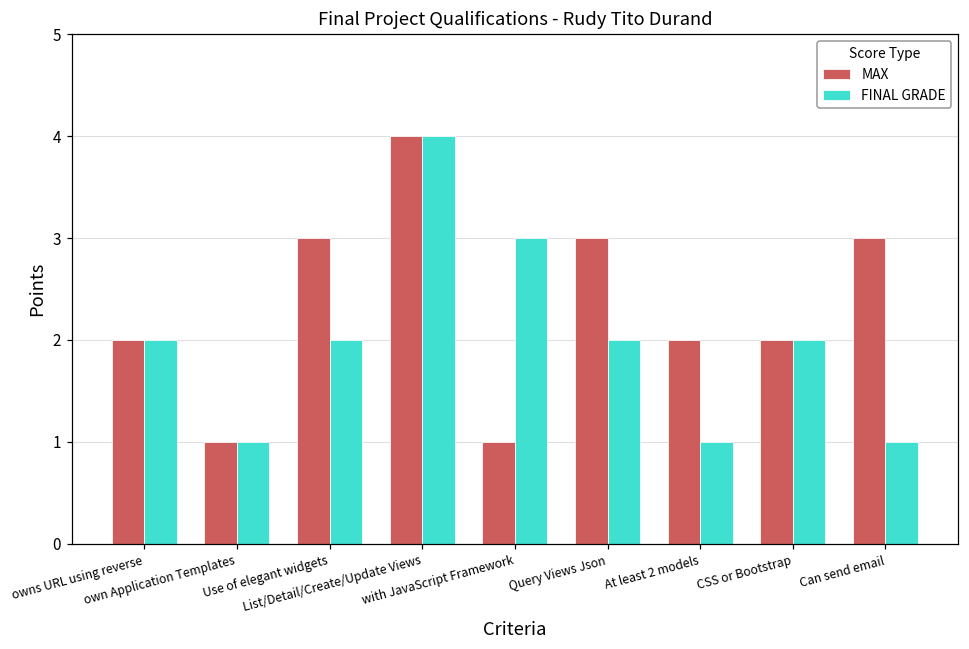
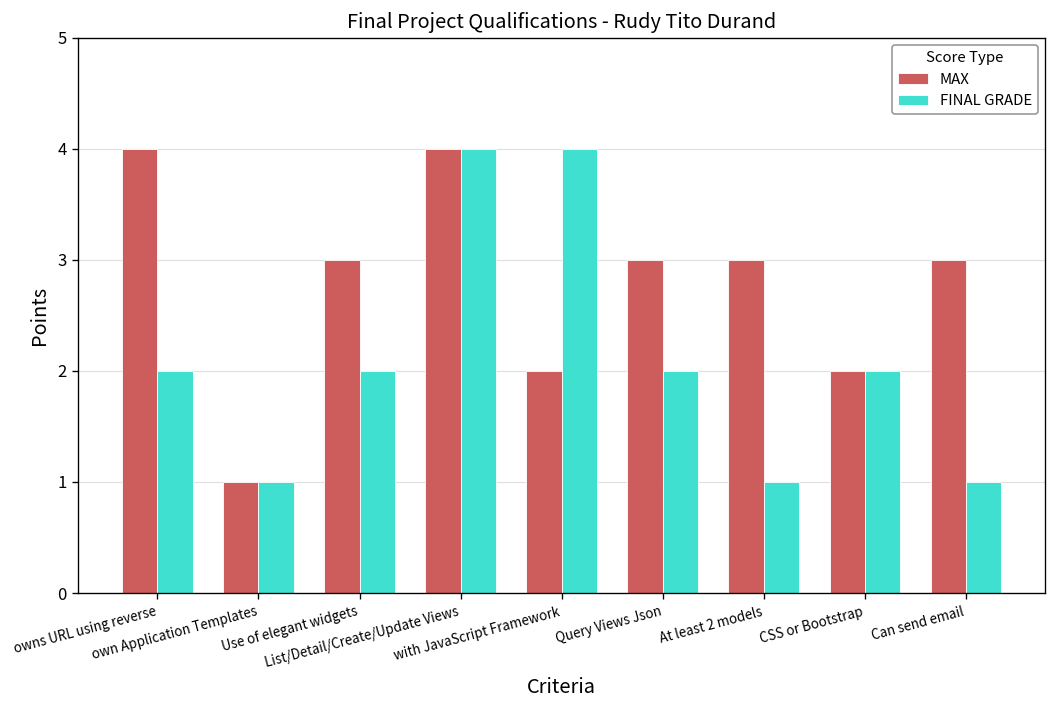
MAX, owns URL using reverse: 2 -> 4
MAX, with JavaScript Framework: 1 -> 2
FINAL GRADE, with JavaScript Framework: 3 -> 4
MAX, At least 2 models: 2 -> 3
